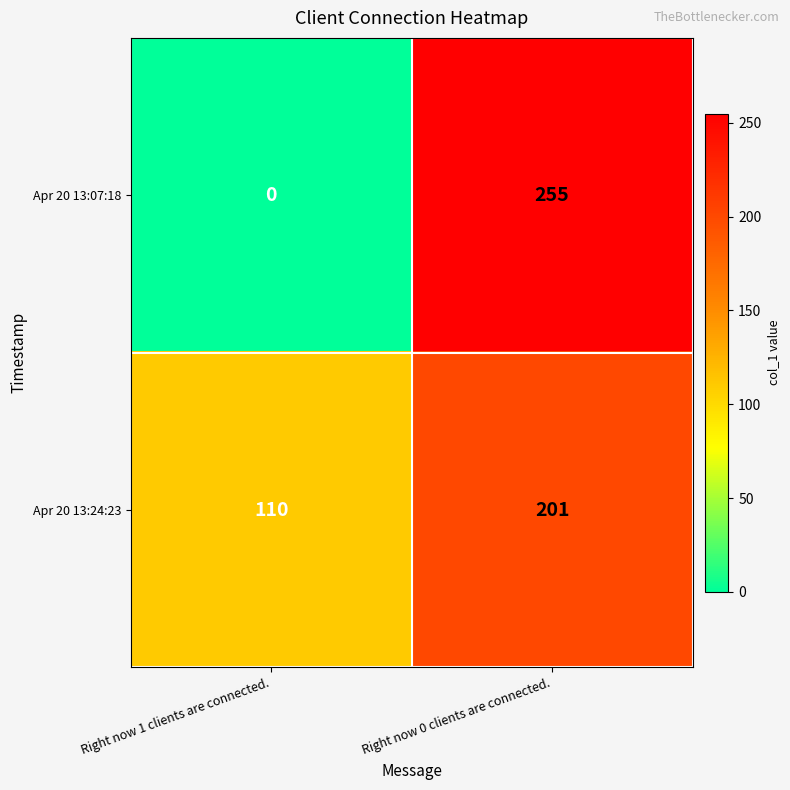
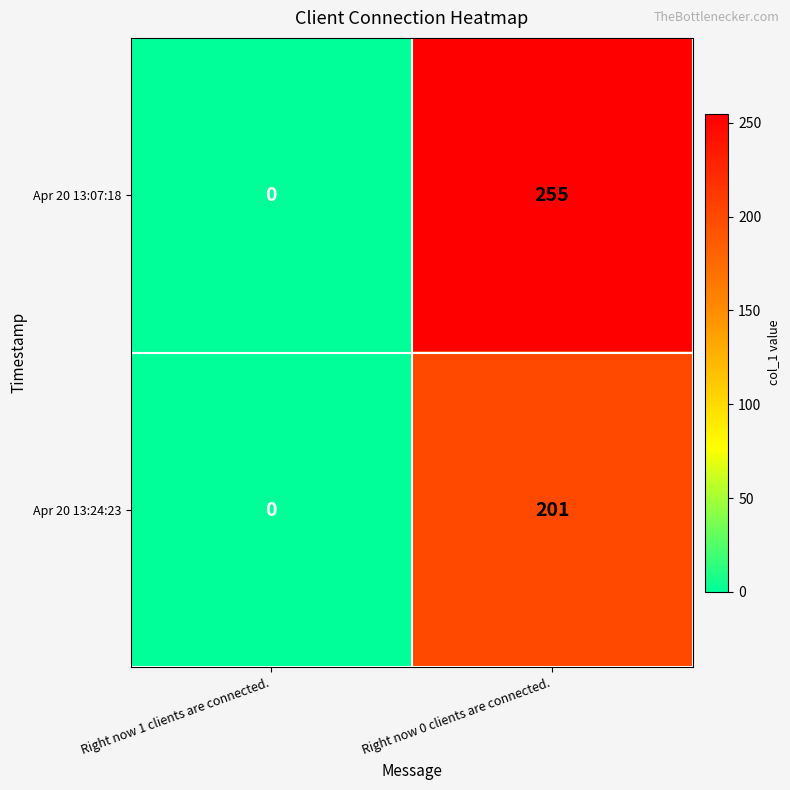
Apr 20 13:24:23, Right now 1 clients are connected.: 110 -> 0
